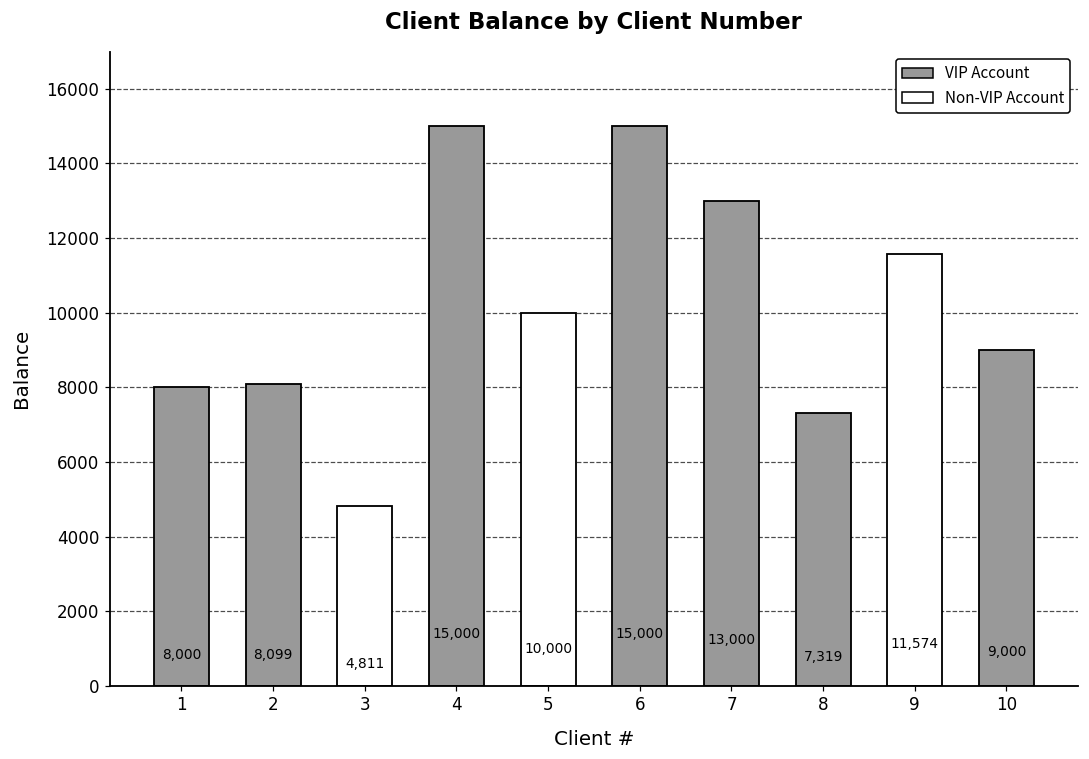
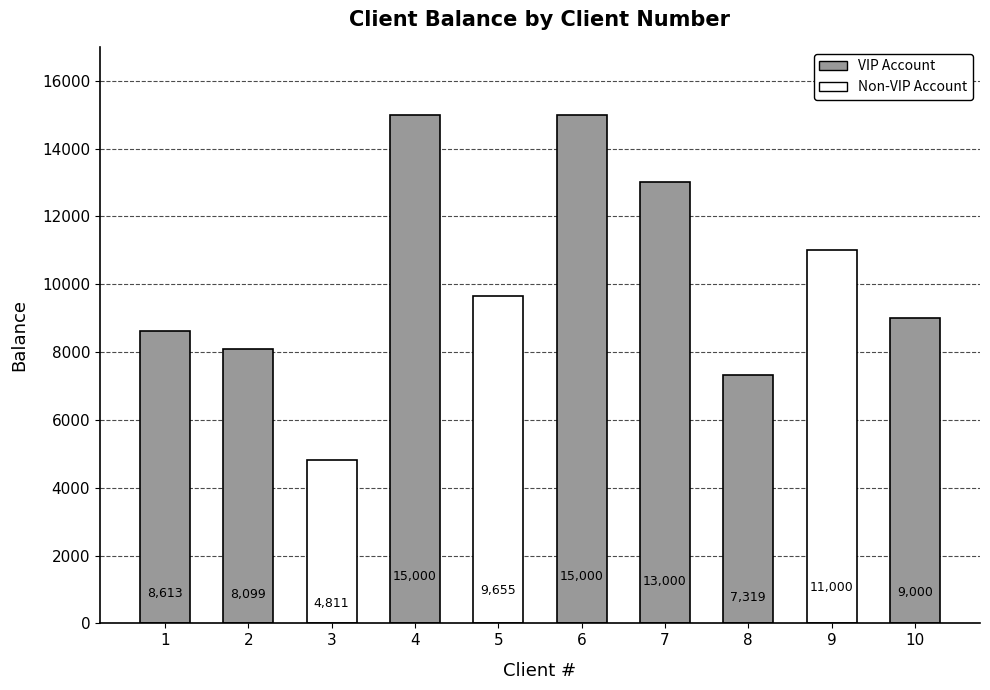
1: 8,000 -> 8,613
5: 10,000 -> 9,655
9: 11,574 -> 11,000
